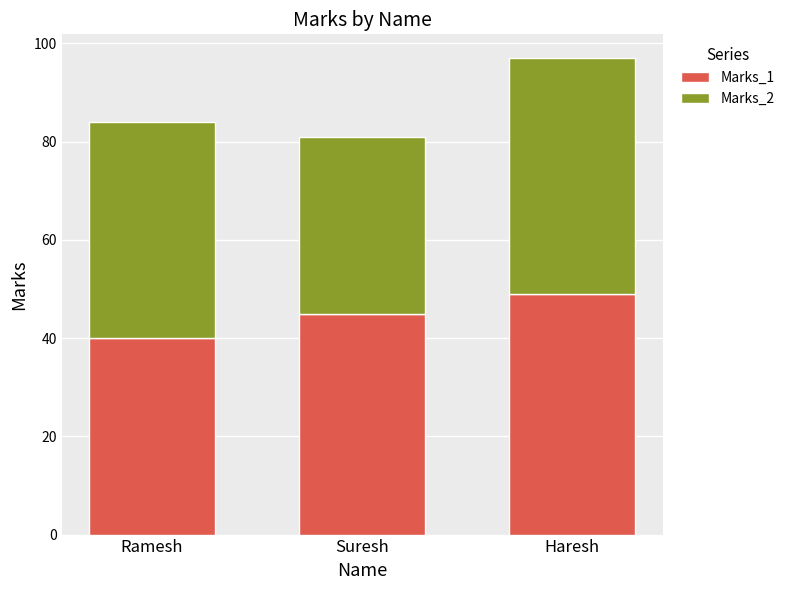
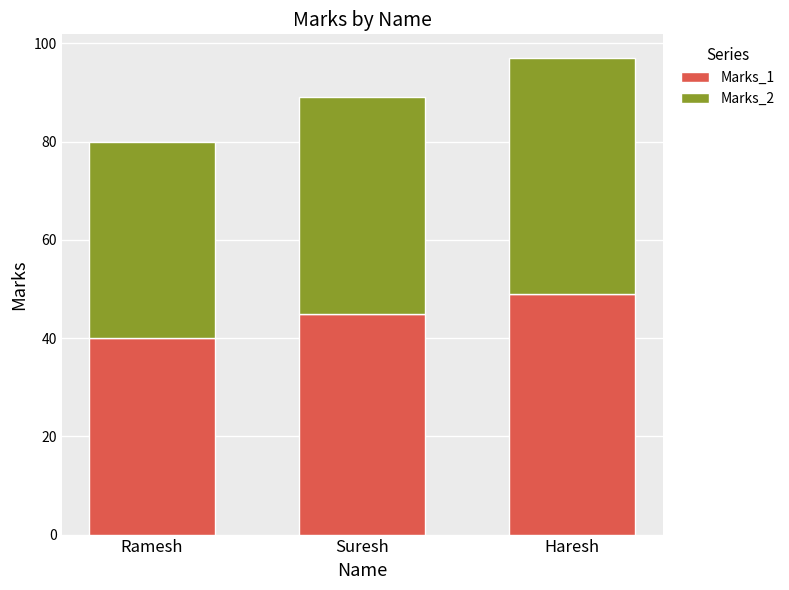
Marks_2, Ramesh: 44 -> 40
Marks_2, Suresh: 36 -> 44
